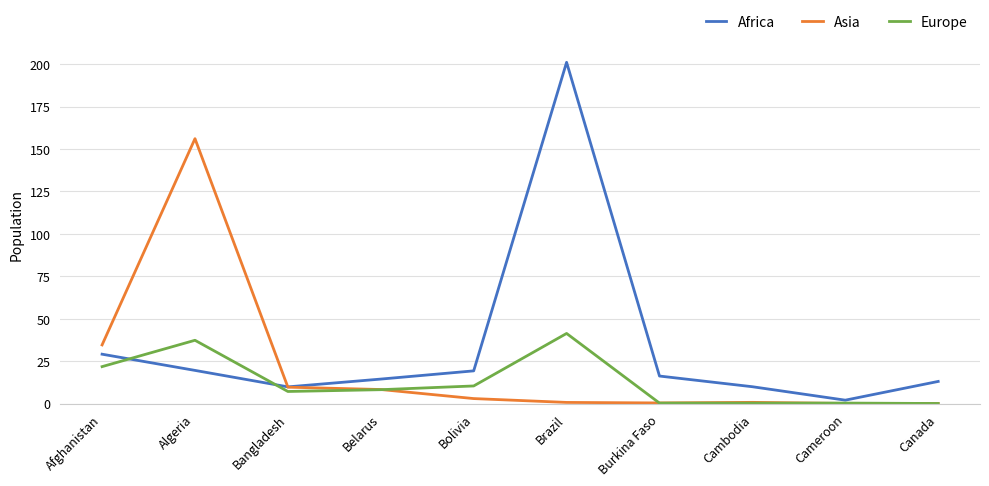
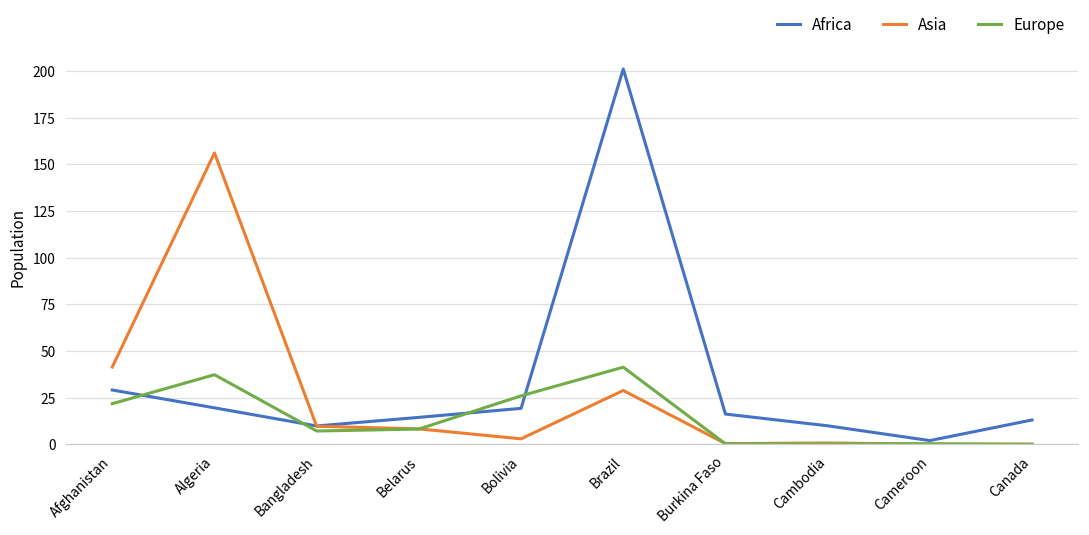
Asia, Afghanistan: 35 -> 41
Europe, Bolivia: 10 -> 26
Asia, Brazil: 1 -> 29
